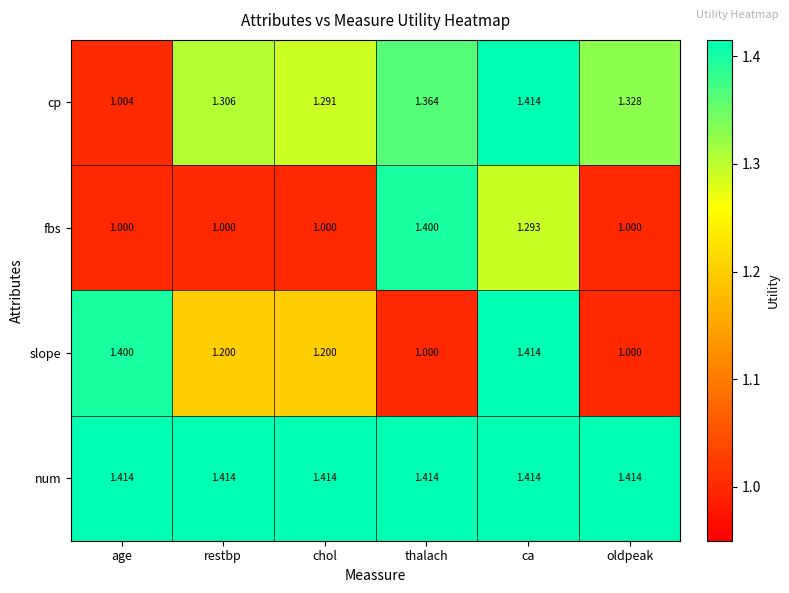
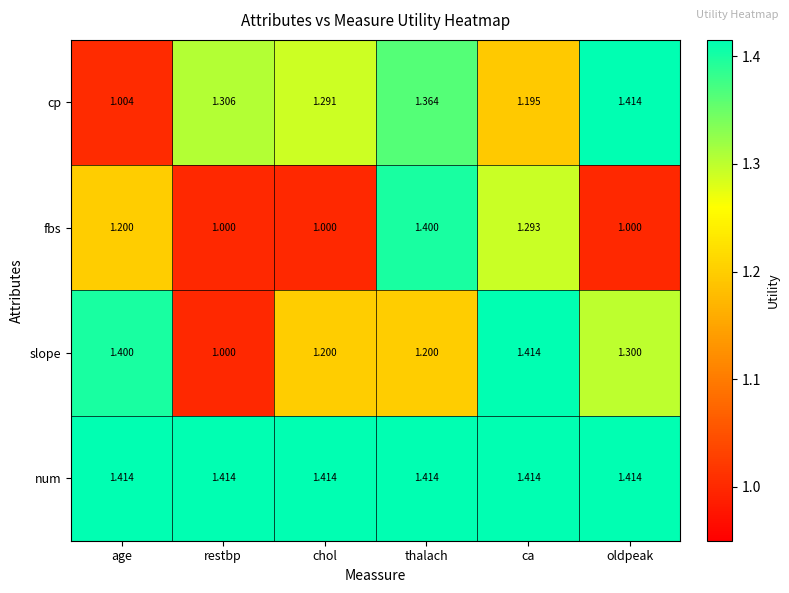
cp, ca: 1.414 -> 1.195
cp, oldpeak: 1.328 -> 1.414
fbs, age: 1.000 -> 1.200
slope, restbp: 1.200 -> 1.000
slope, thalach: 1.000 -> 1.200
slope, oldpeak: 1.000 -> 1.300
